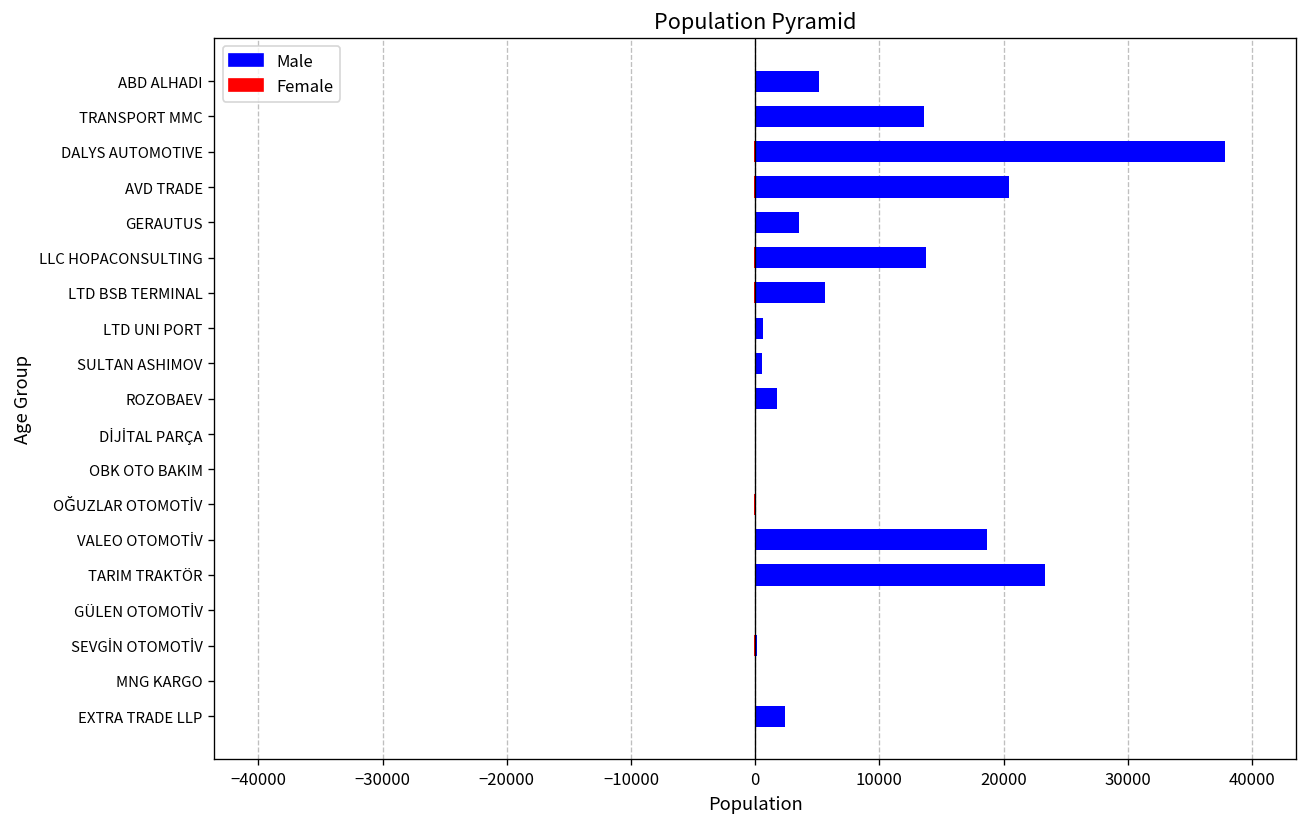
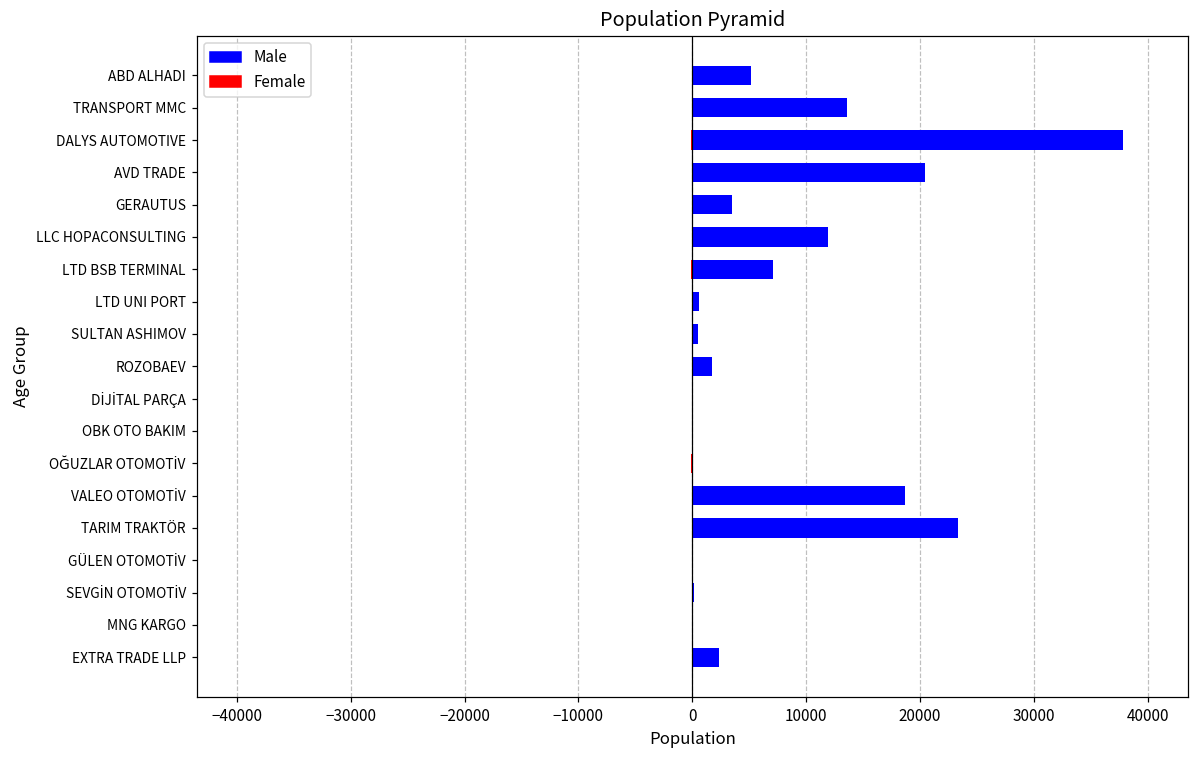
Male, LLC HOPACONSULTING: 13700 -> 11900
Male, LTD BSB TERMINAL: 5600 -> 7100
